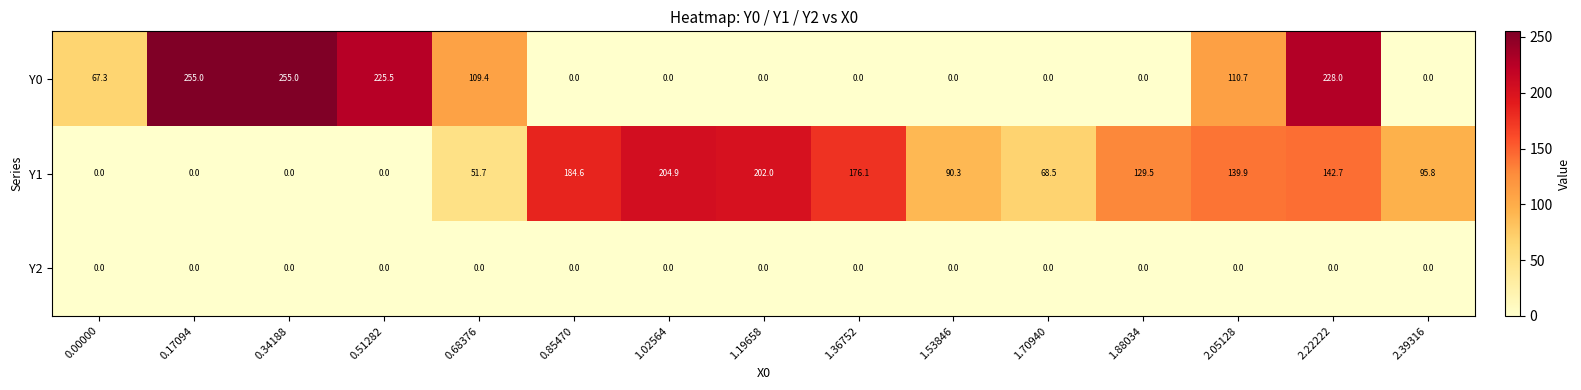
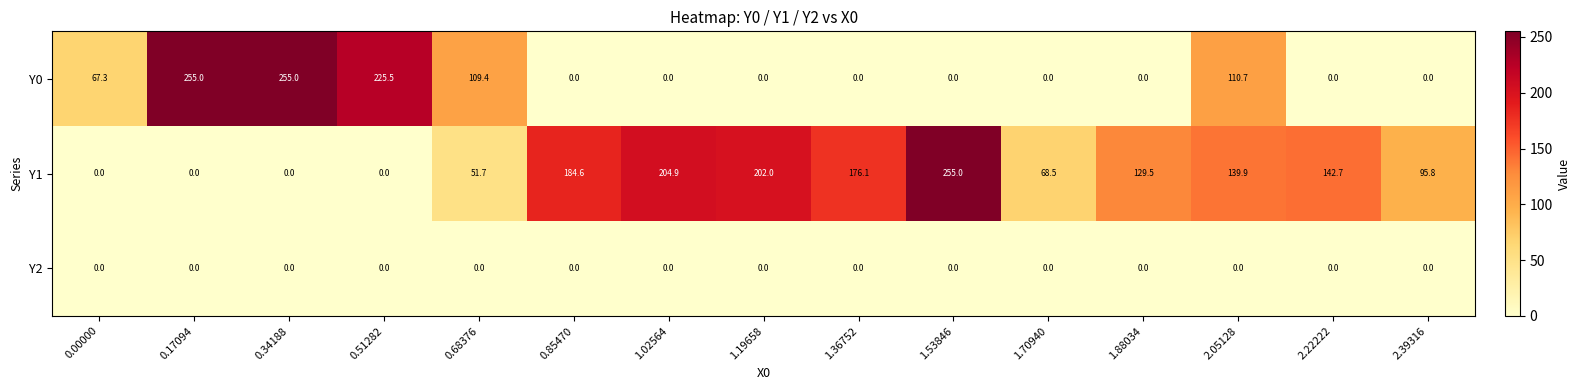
Y0, 2.22222: 228.0 -> 0.0
Y1, 1.53846: 90.3 -> 255.0
